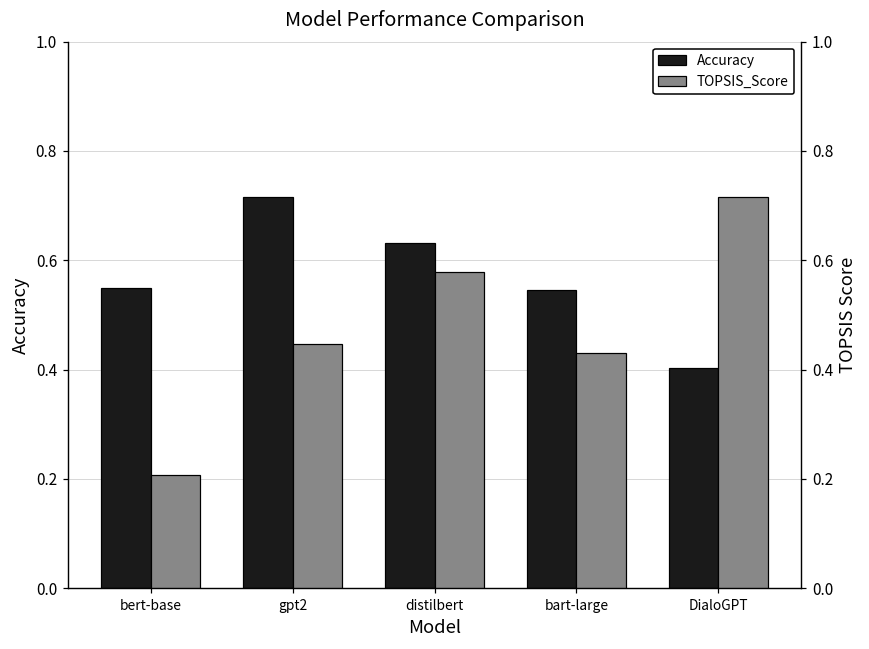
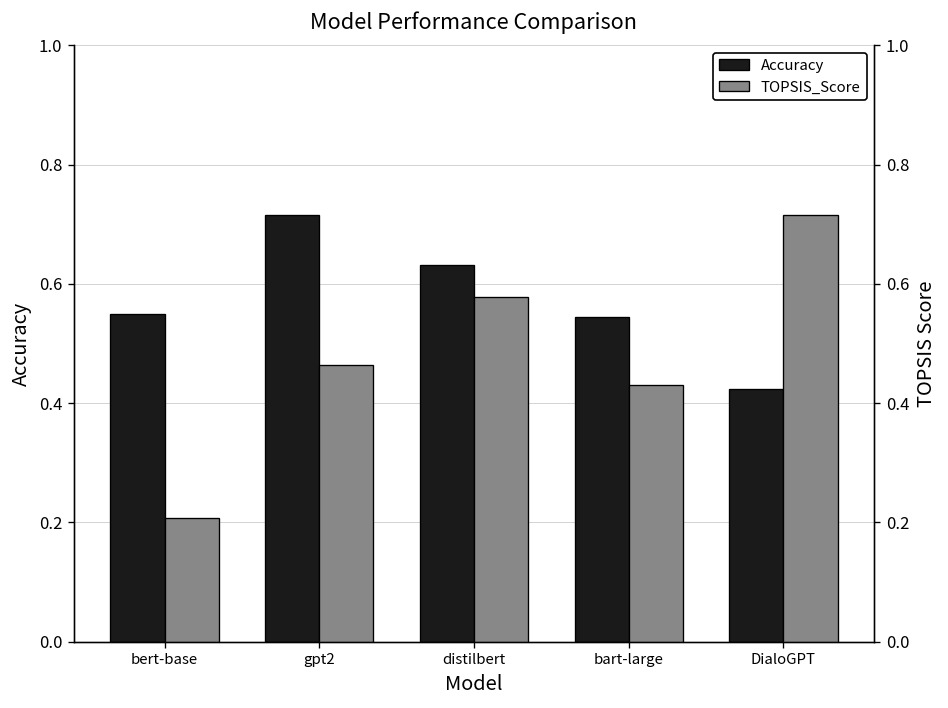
Accuracy, DialoGPT: 0.40 -> 0.42
TOPSIS_Score, gpt2: 0.45 -> 0.46
